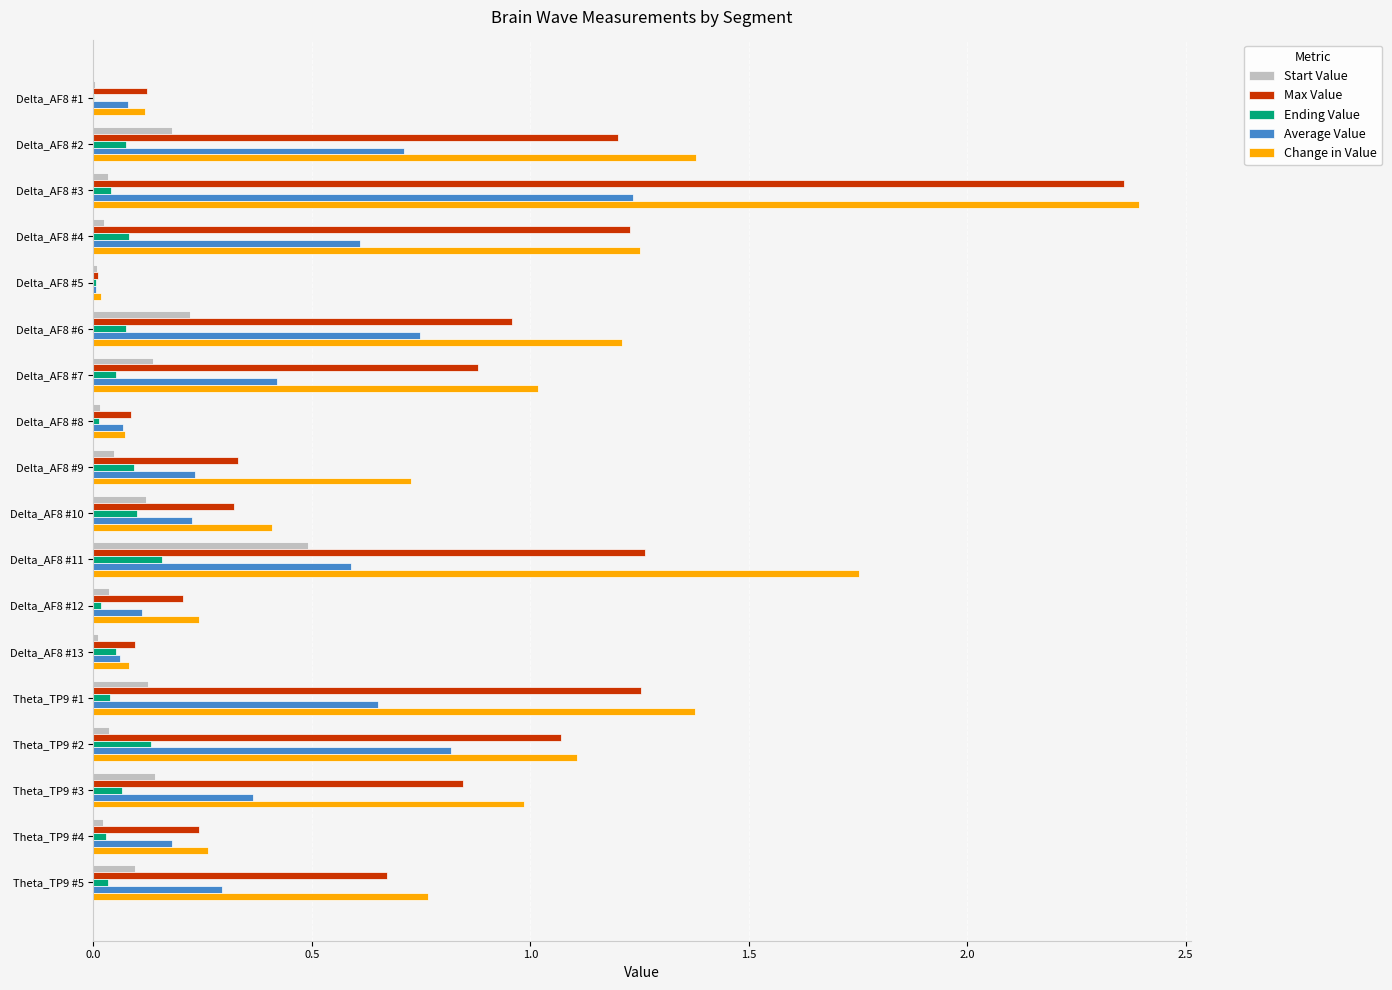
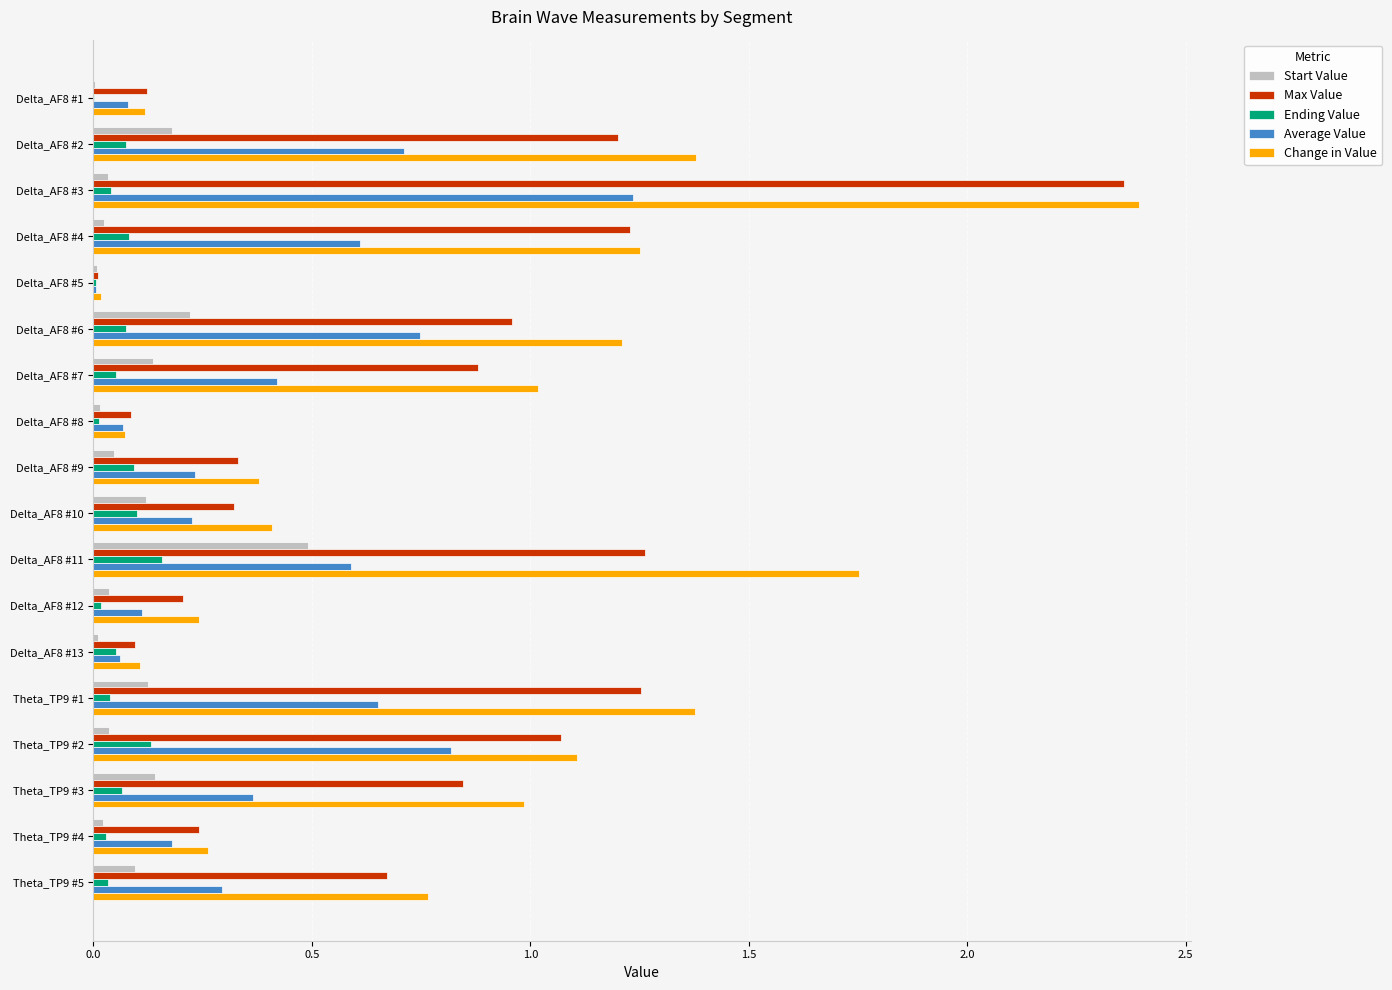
Change in Value, Delta_AF8 #9: 0.73 -> 0.38
Change in Value, Delta_AF8 #13: 0.08 -> 0.11
